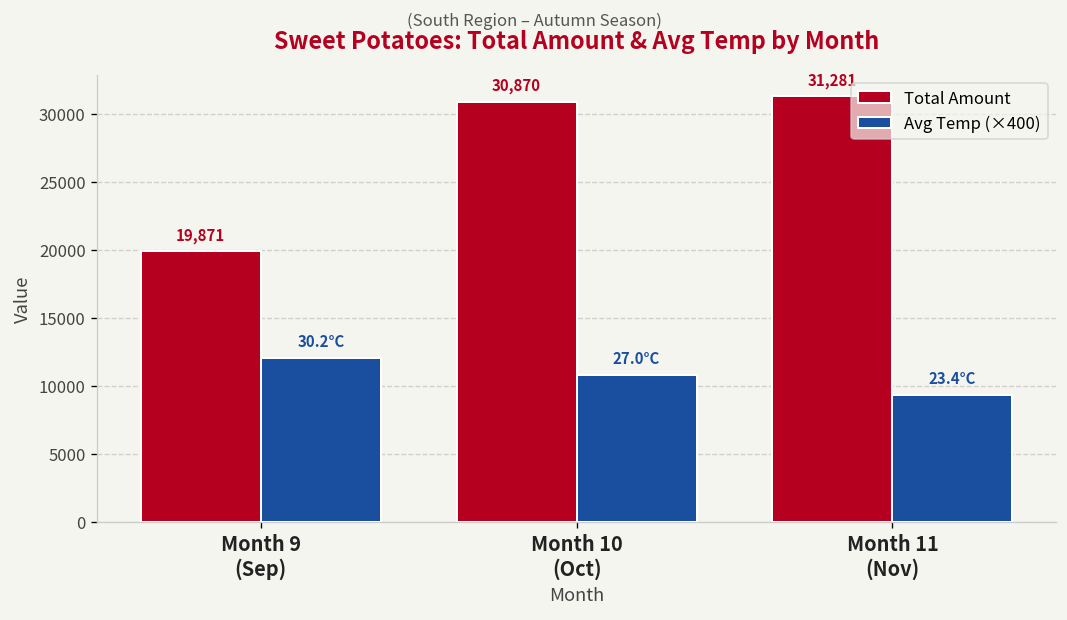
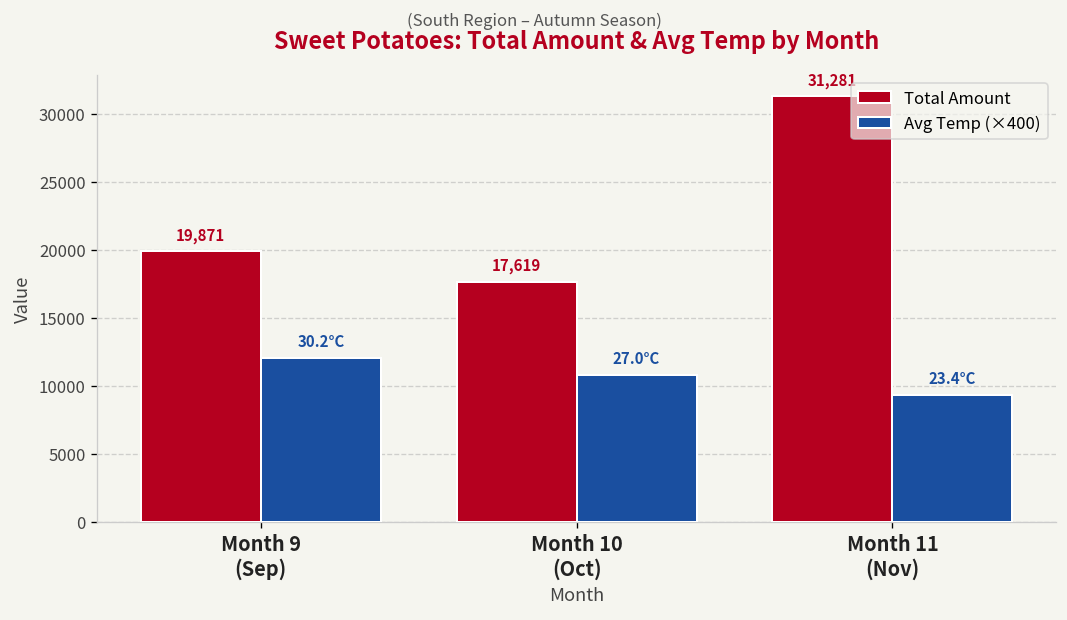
Total Amount, Month 10 (Oct): 30,870 -> 17,619
